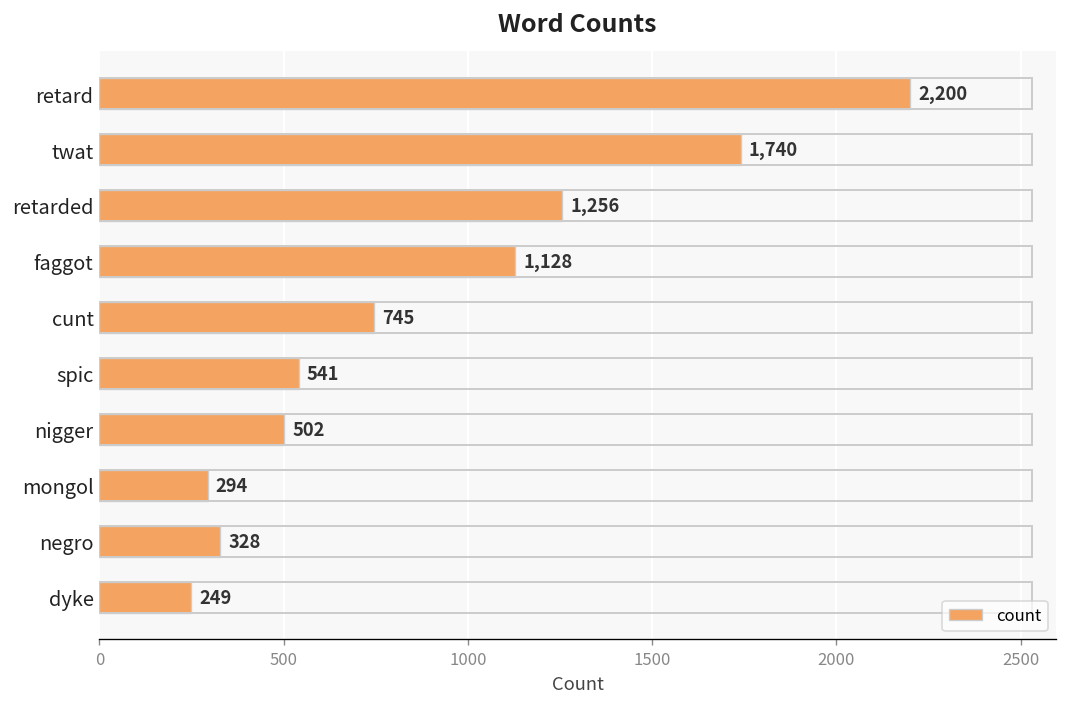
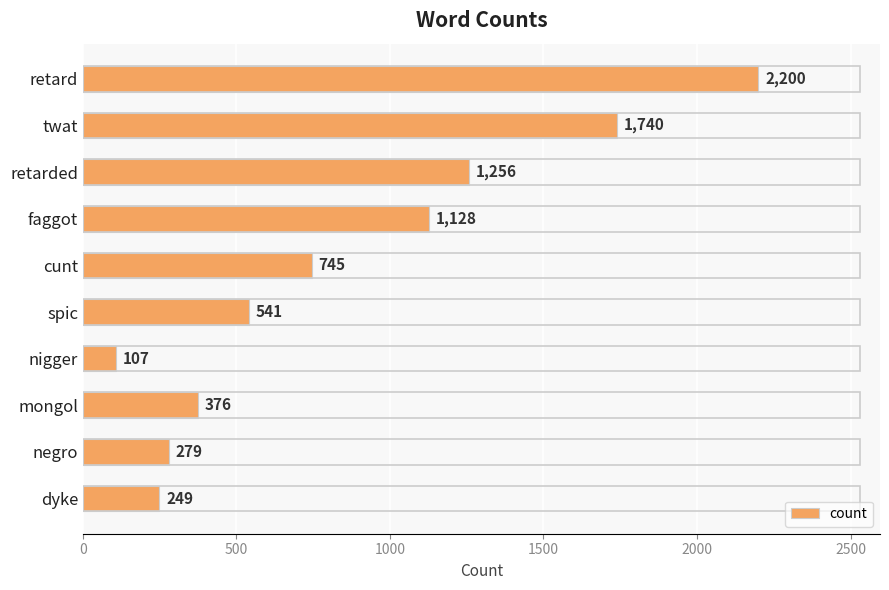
nigger: 502 -> 107
mongol: 294 -> 376
negro: 328 -> 279
